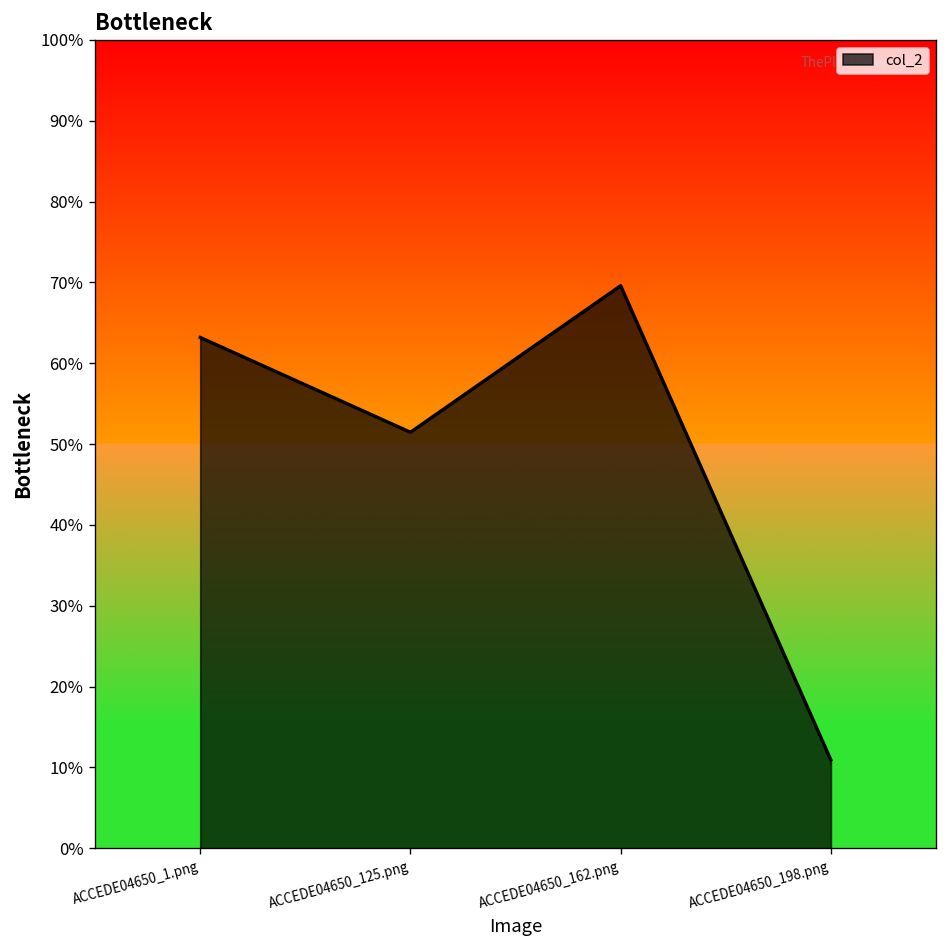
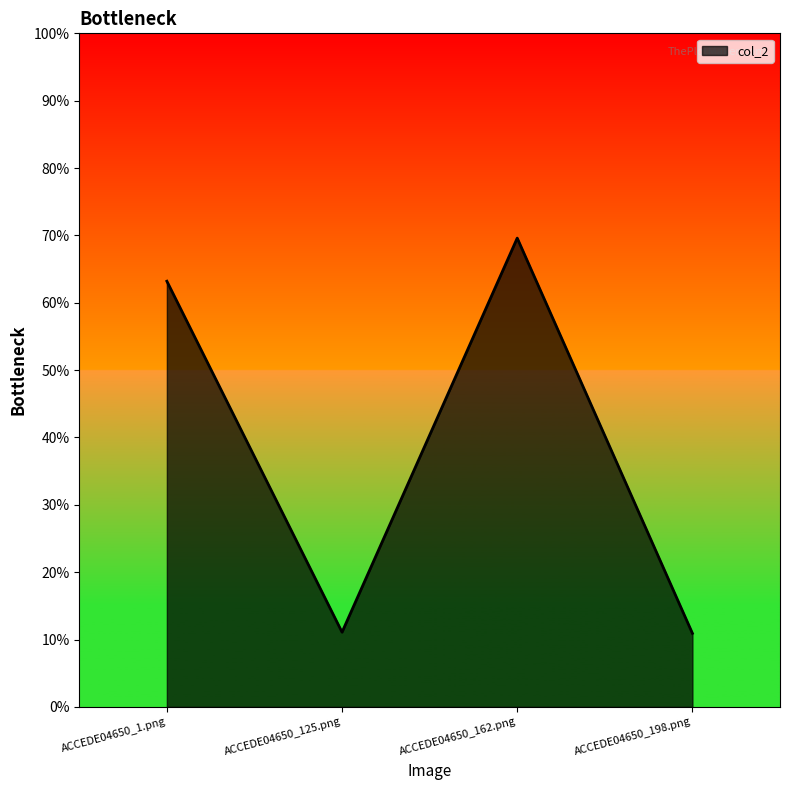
ACCEDE04650_125.png: 51% -> 11%
